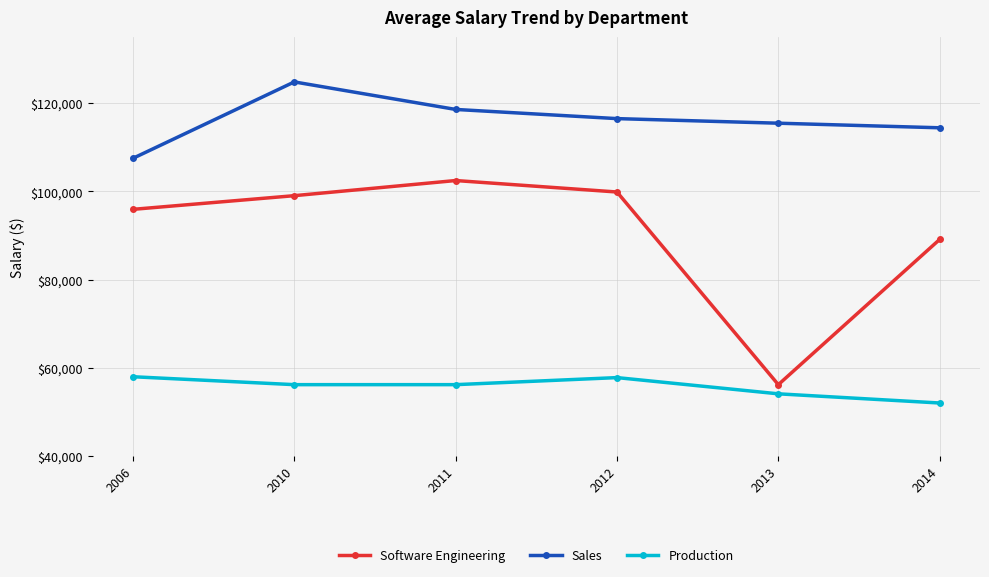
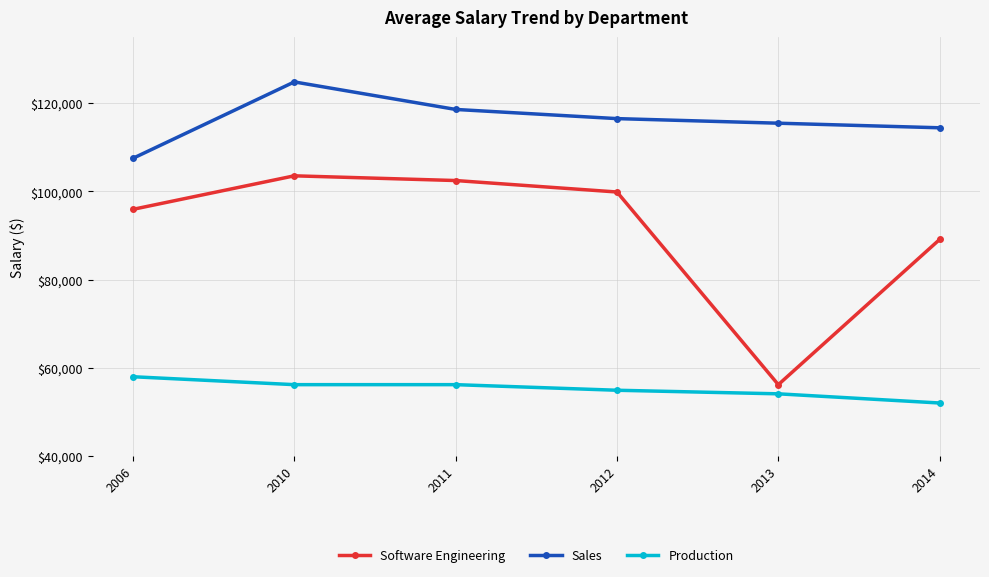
Software Engineering, 2010: $99,000 -> $104,000
Production, 2012: $58,000 -> $55,000
